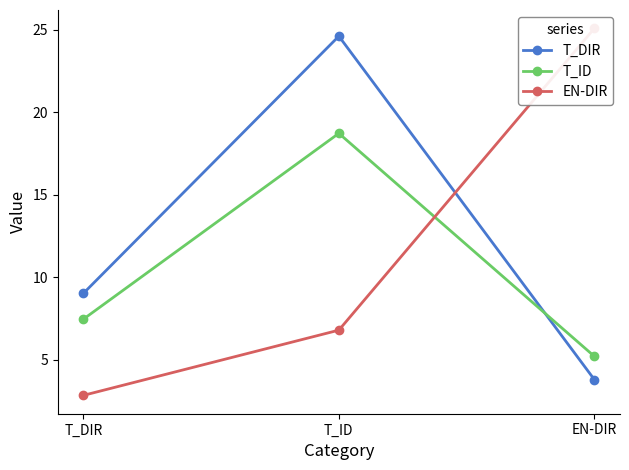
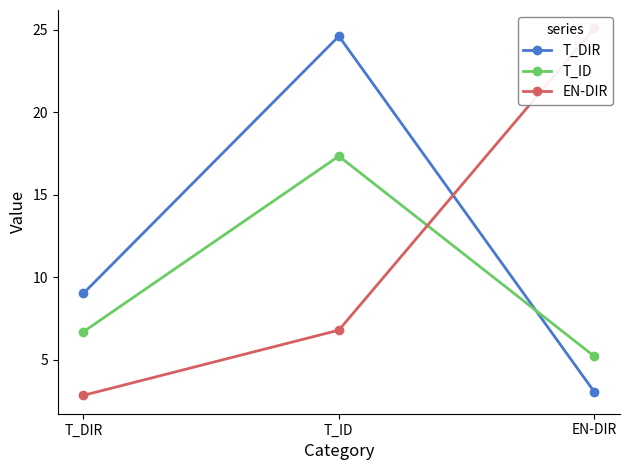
T_ID, T_DIR: 7.5 -> 6.7
T_ID, T_ID: 18.7 -> 17.3
T_DIR, EN-DIR: 3.8 -> 3.0
